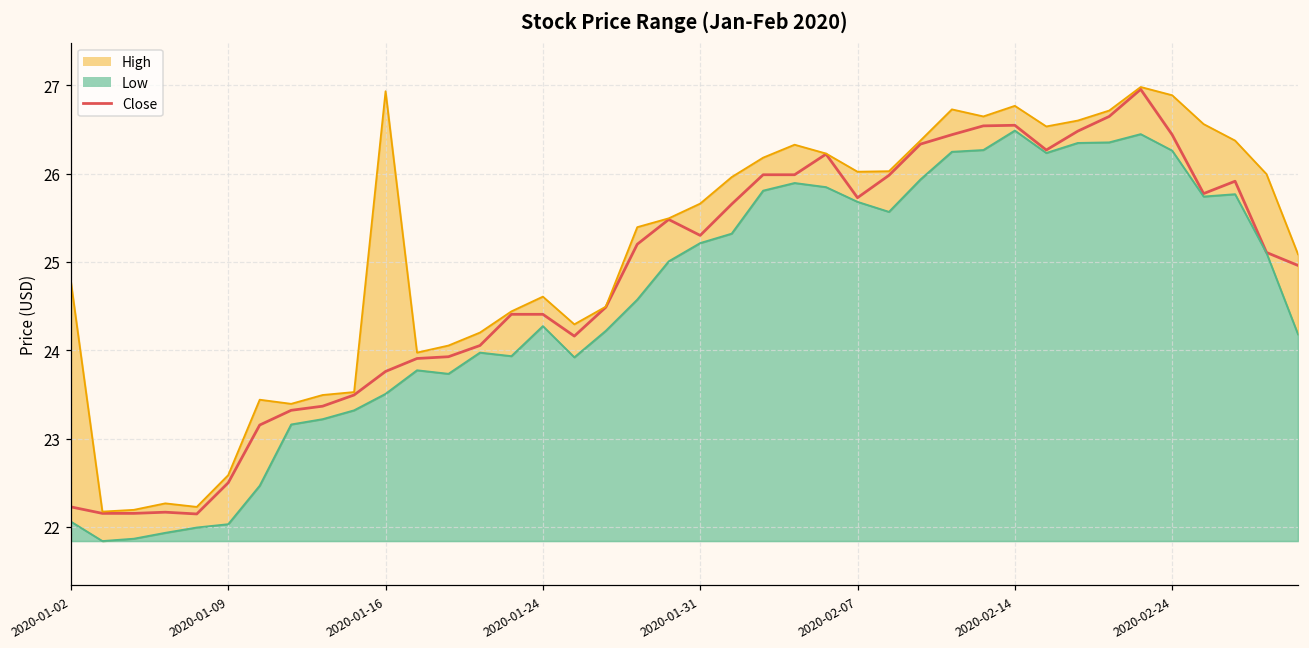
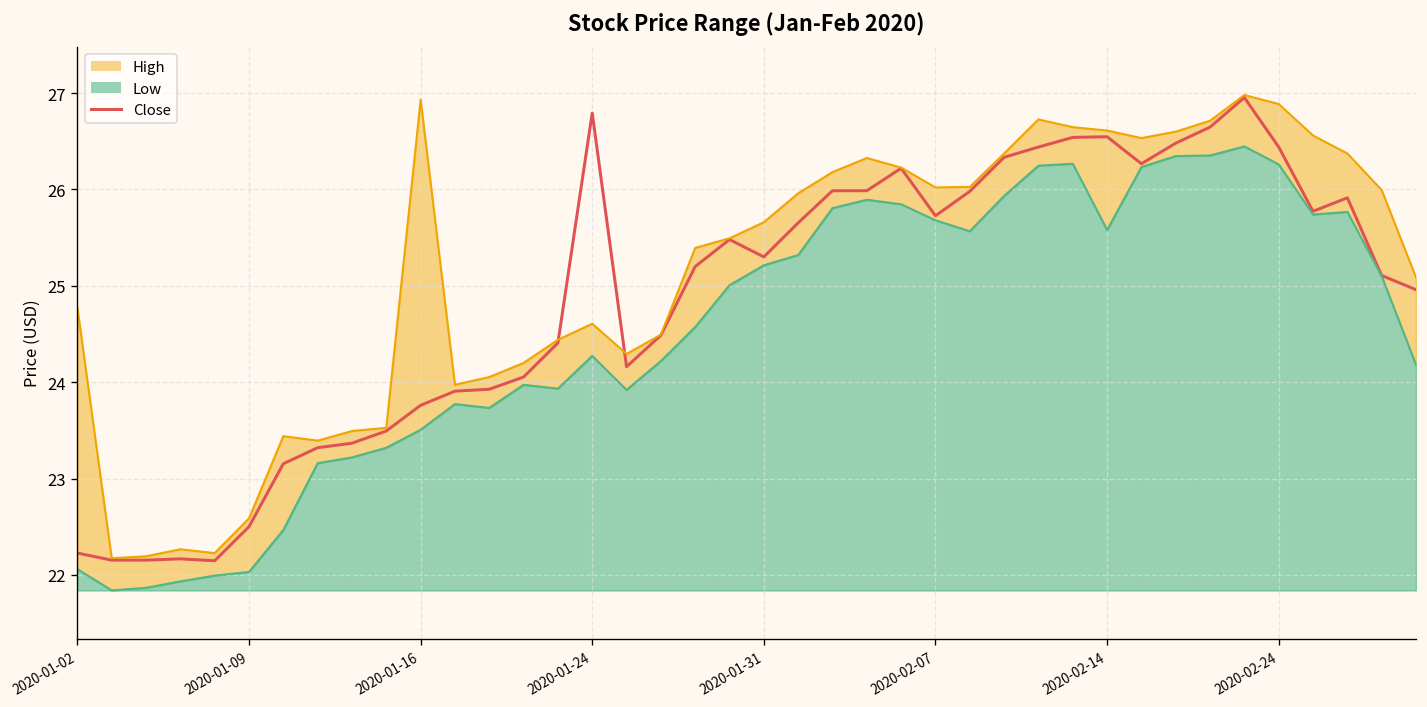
Close, 2020-01-24: 24.4 -> 26.8
High, 2020-02-14: 26.8 -> 26.6
Low, 2020-02-14: 26.5 -> 25.6
